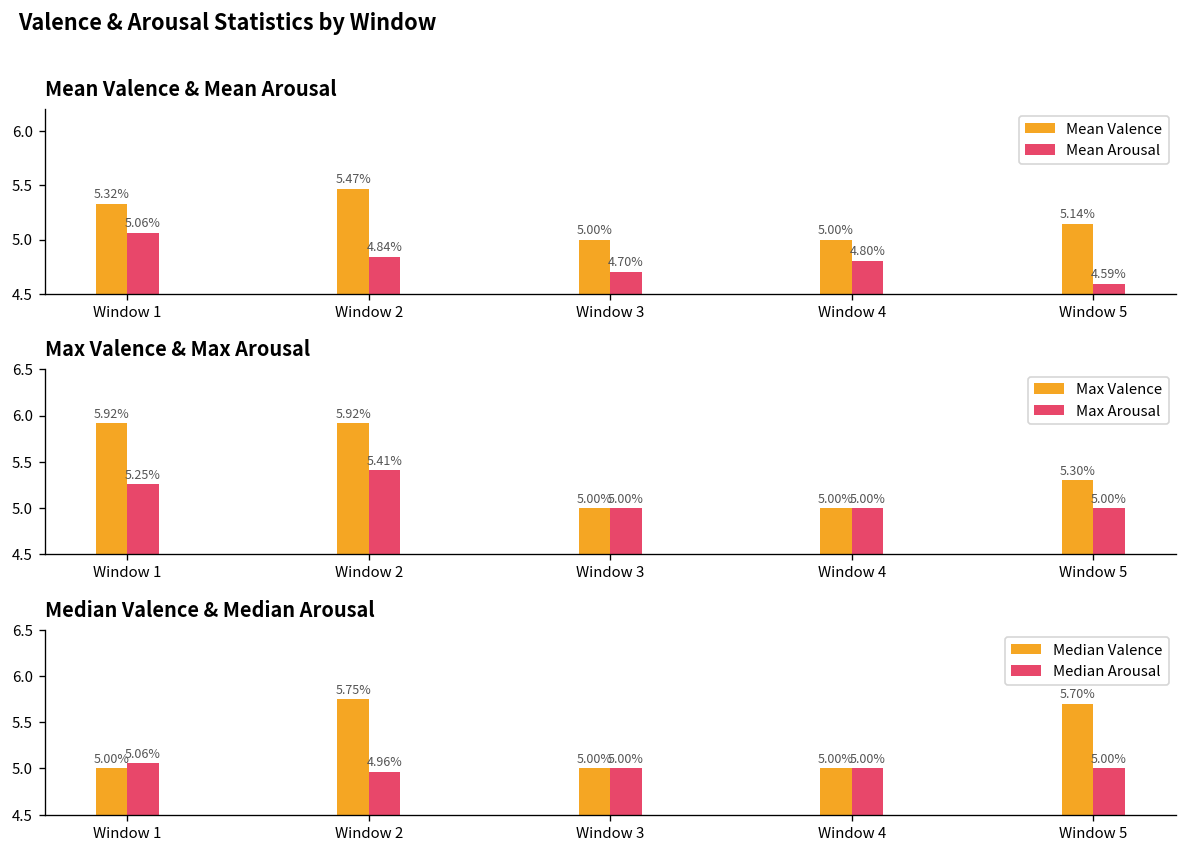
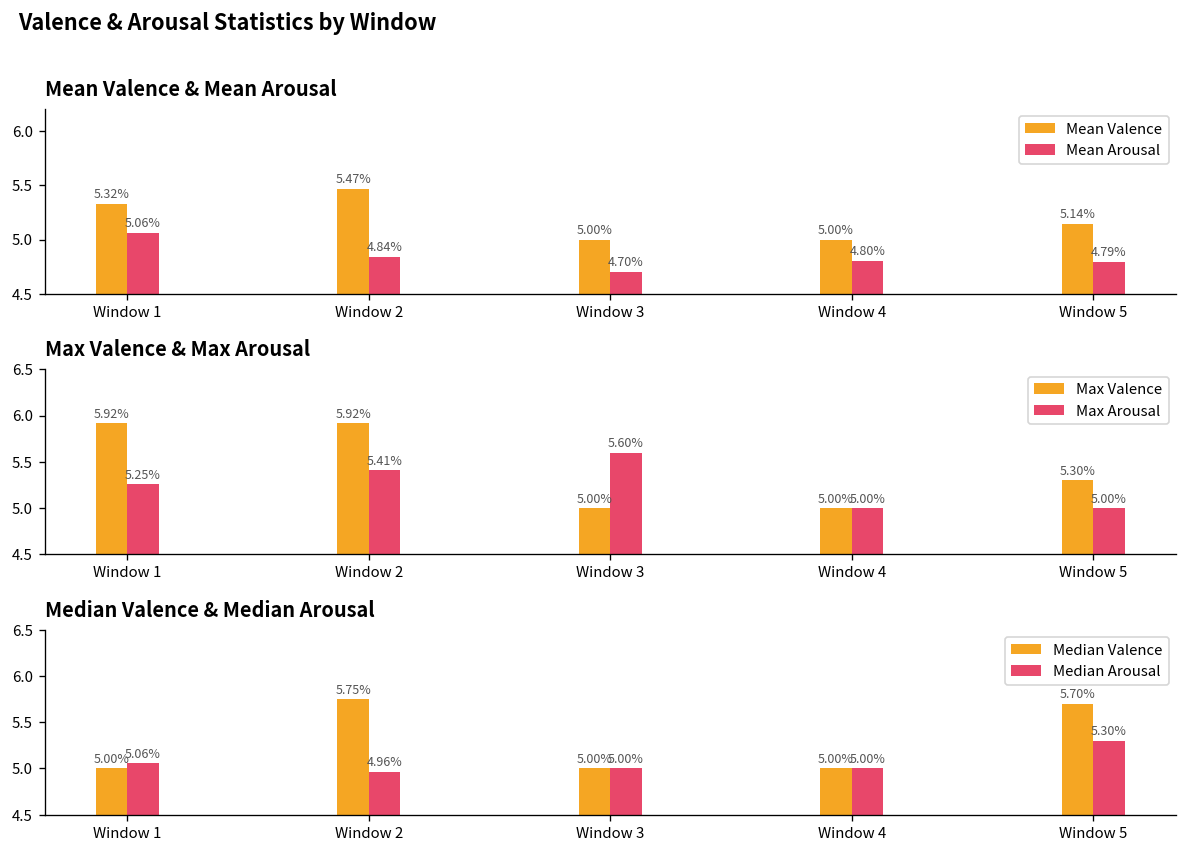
Mean Valence & Mean Arousal, Mean Arousal, Window 5: 4.59% -> 4.79%
Max Valence & Max Arousal, Max Arousal, Window 3: 5.00% -> 5.60%
Median Valence & Median Arousal, Median Arousal, Window 5: 5.00% -> 5.30%
